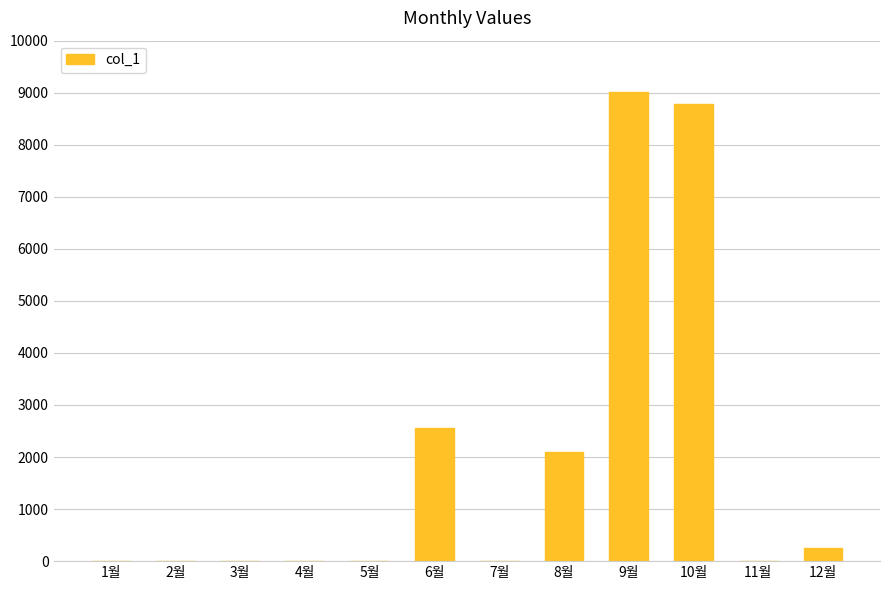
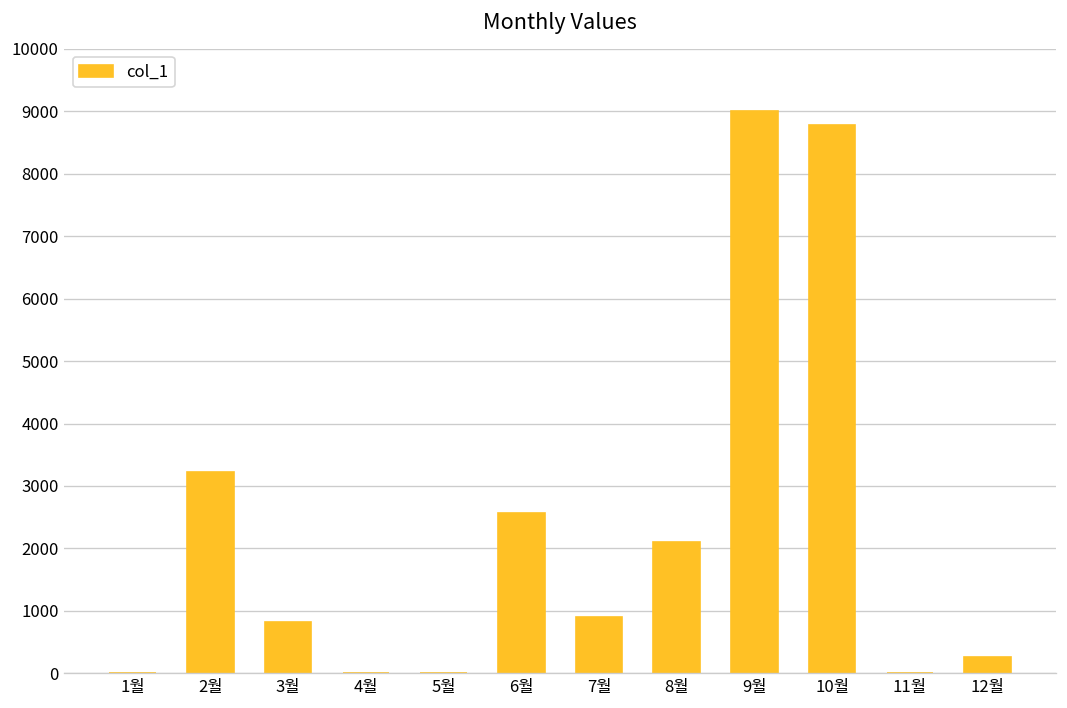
2월: 0 -> 3200
3월: 0 -> 800
7월: 0 -> 900
